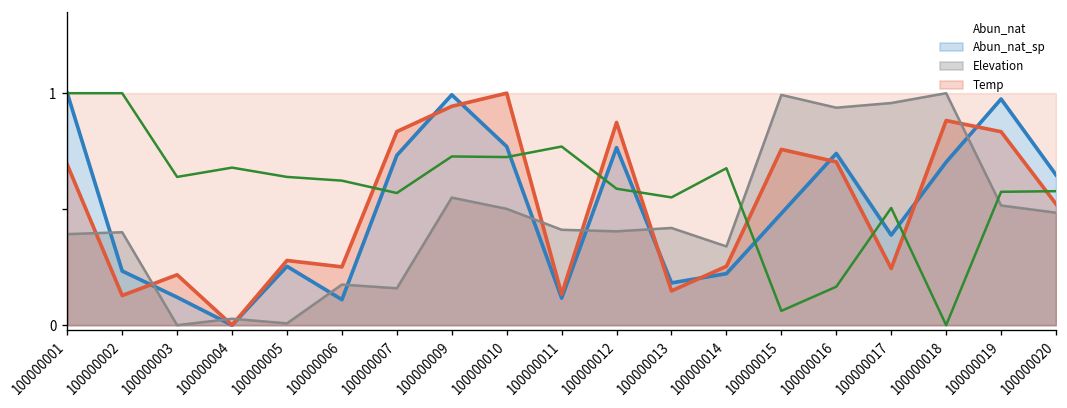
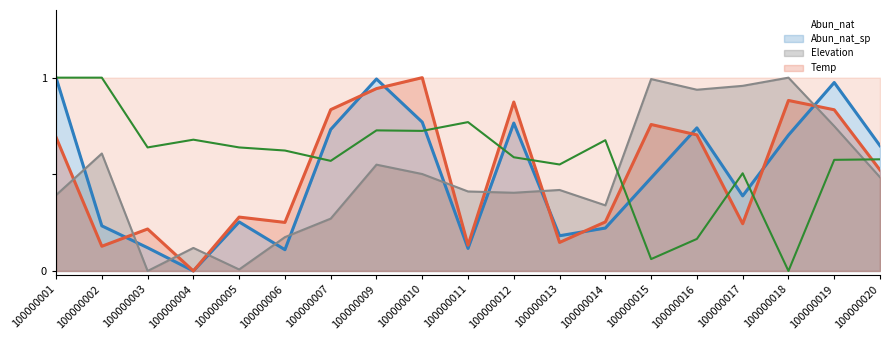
Elevation, 100000002: 0.40 -> 0.61
Elevation, 100000004: 0.03 -> 0.12
Elevation, 100000007: 0.16 -> 0.27
Elevation, 100000019: 0.52 -> 0.75
